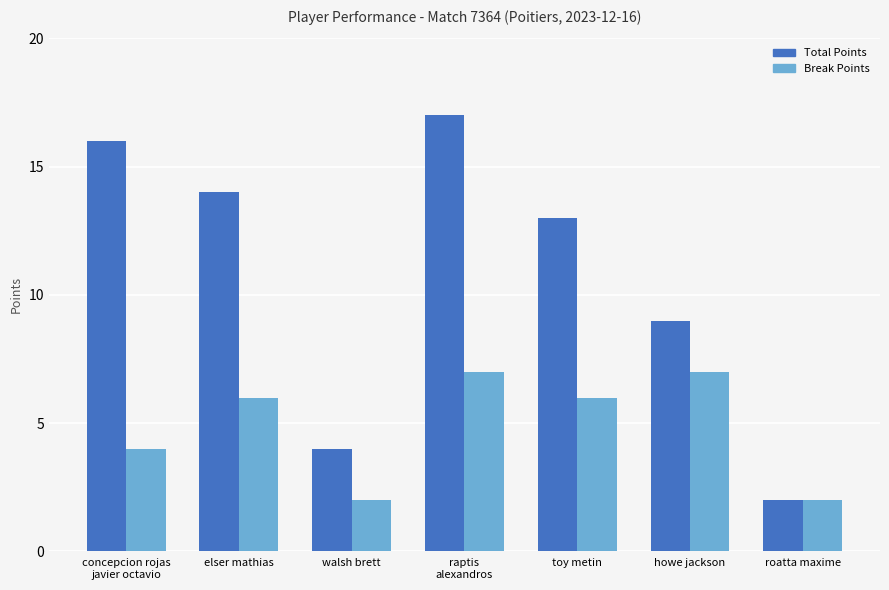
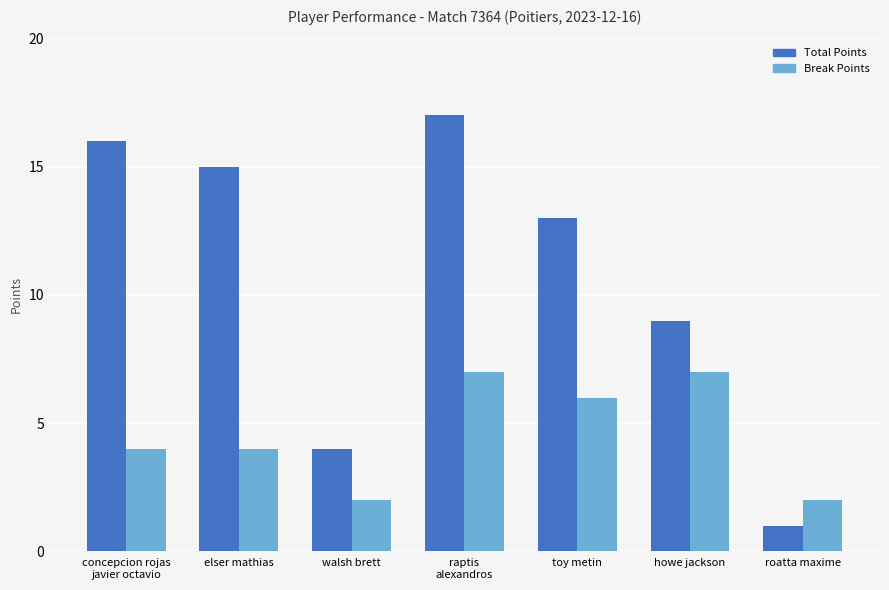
Total Points, elser mathias: 14 -> 15
Break Points, elser mathias: 6 -> 4
Total Points, roatta maxime: 2 -> 1
